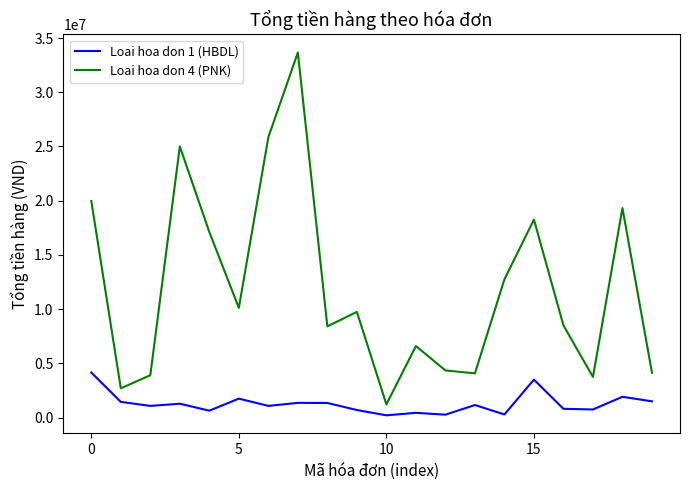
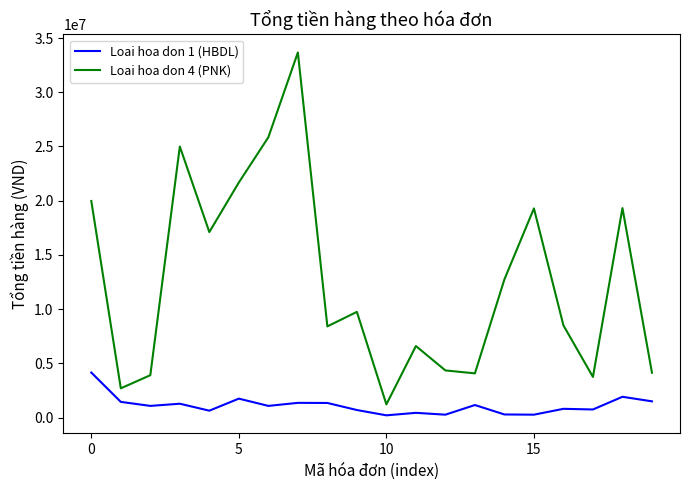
Loai hoa don 4 (PNK), 5: 10100000 -> 21700000
Loai hoa don 1 (HBDL), 15: 3500000 -> 300000
Loai hoa don 4 (PNK), 15: 18300000 -> 19300000
